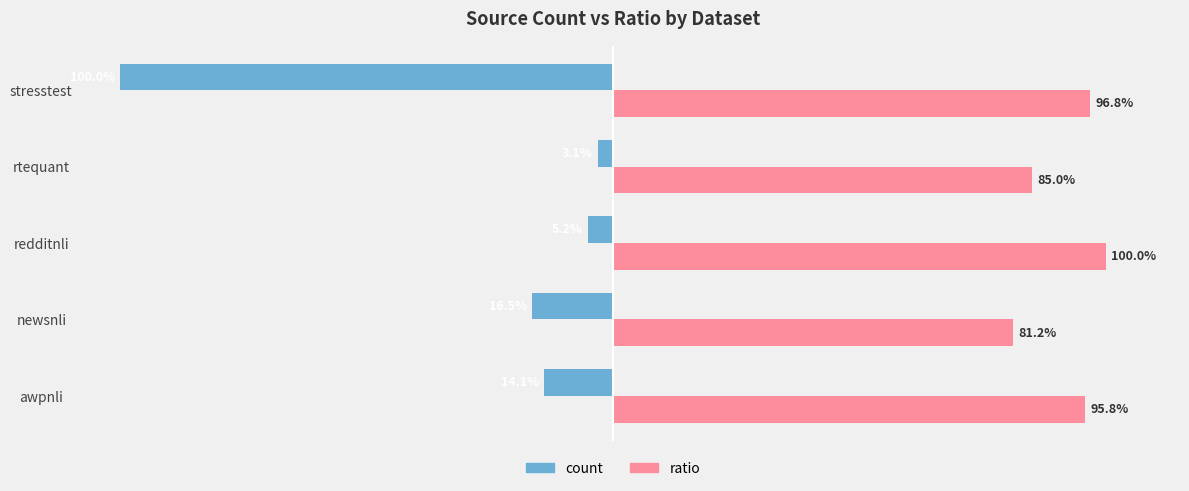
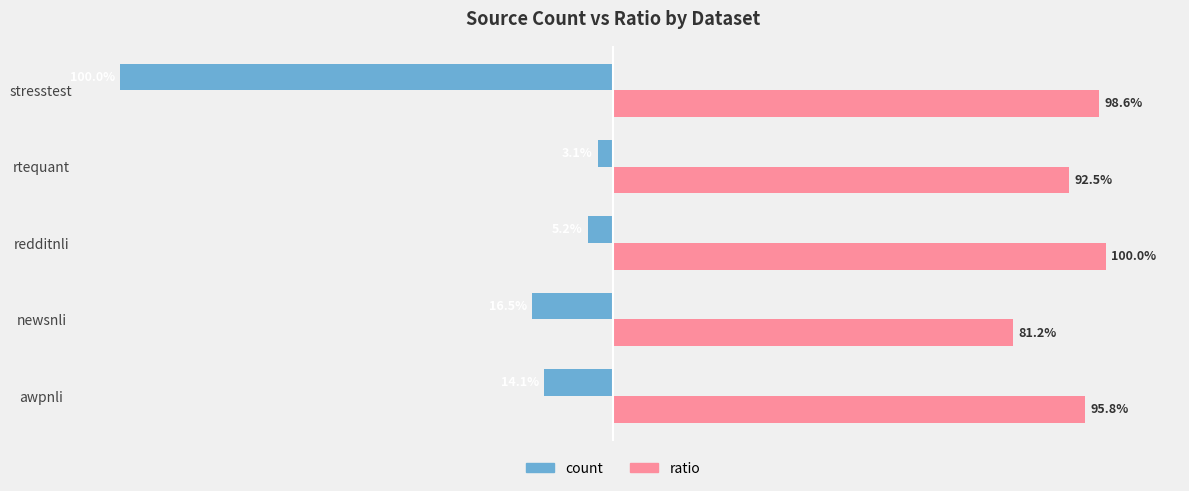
ratio, stresstest: 96.8% -> 98.6%
ratio, rtequant: 85.0% -> 92.5%
